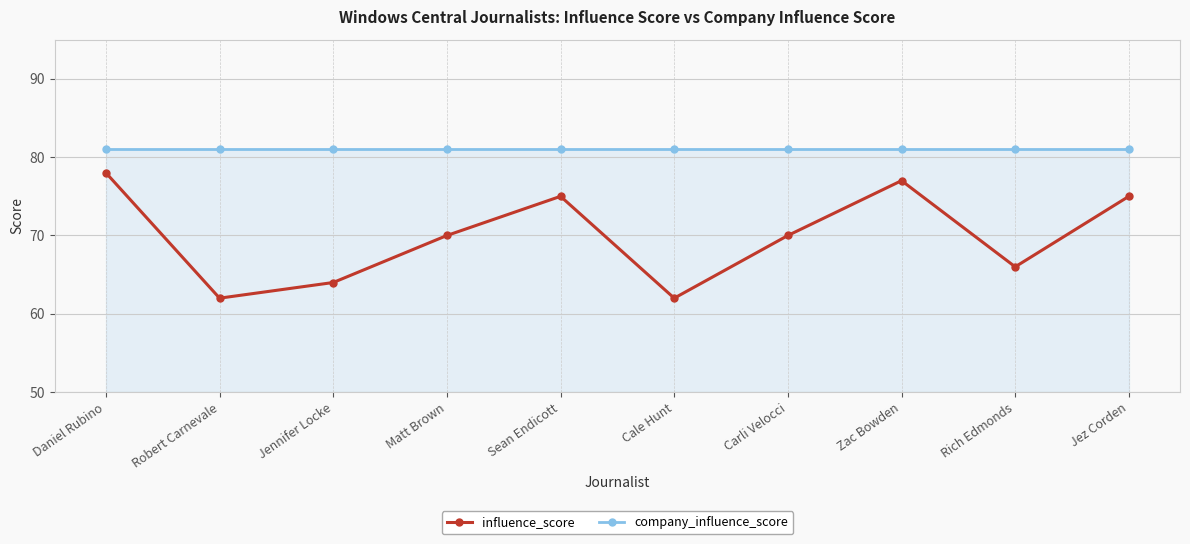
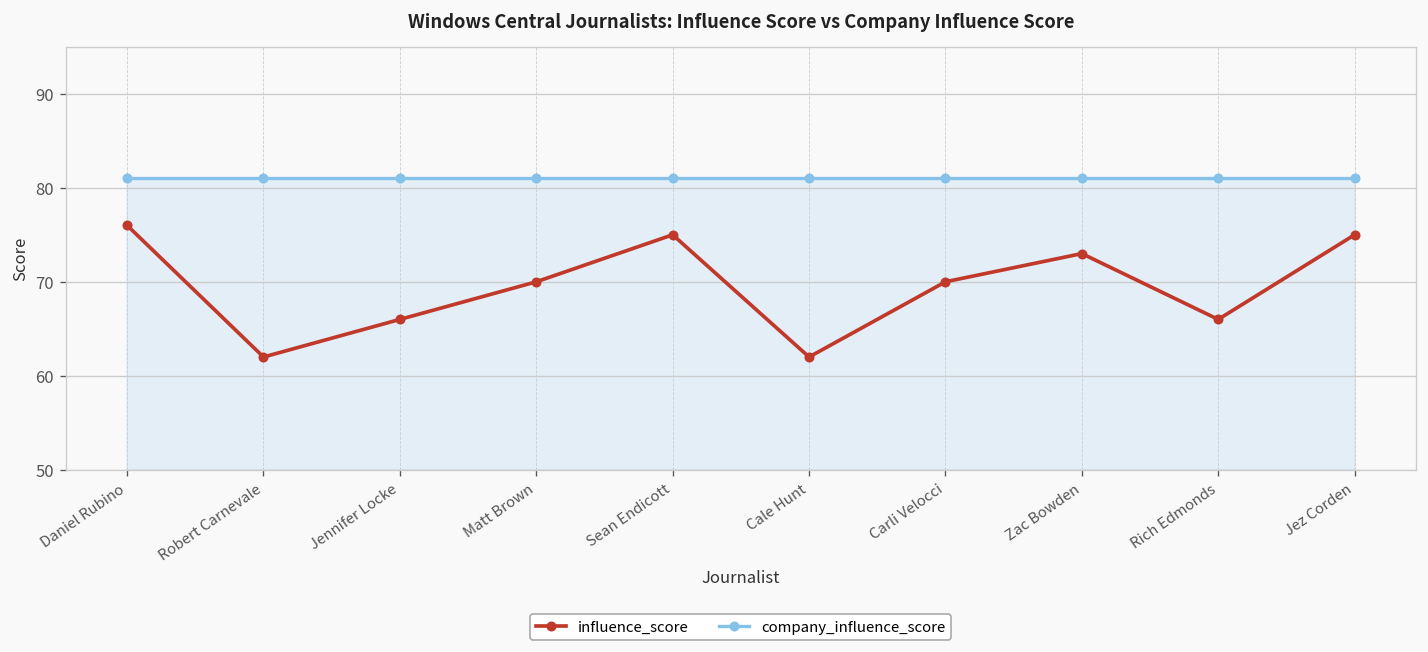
influence_score, Daniel Rubino: 78 -> 76
influence_score, Jennifer Locke: 64 -> 66
influence_score, Zac Bowden: 77 -> 73
